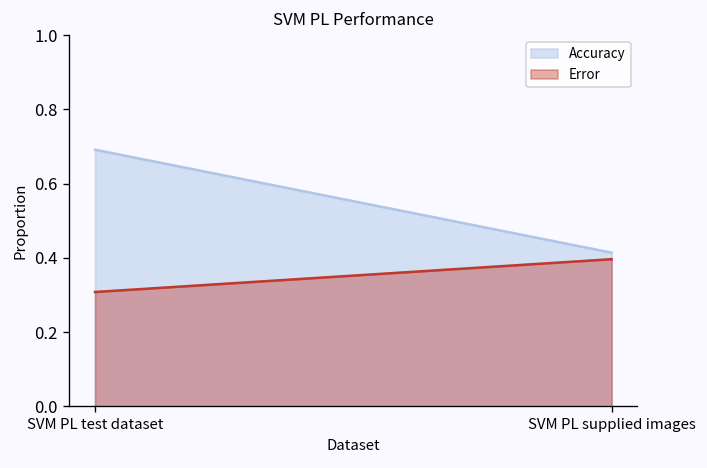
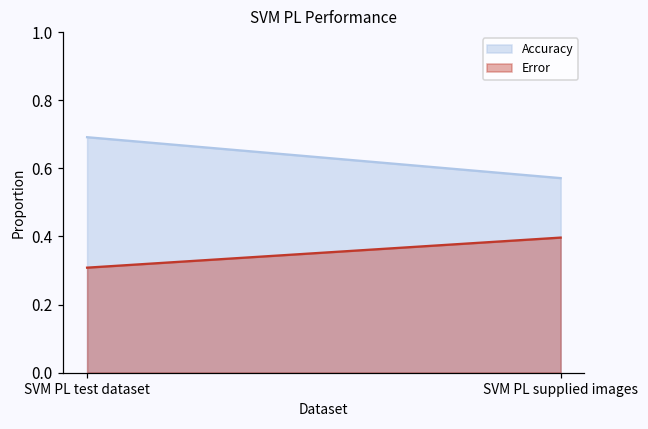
Accuracy, SVM PL supplied images: 0.41 -> 0.57
